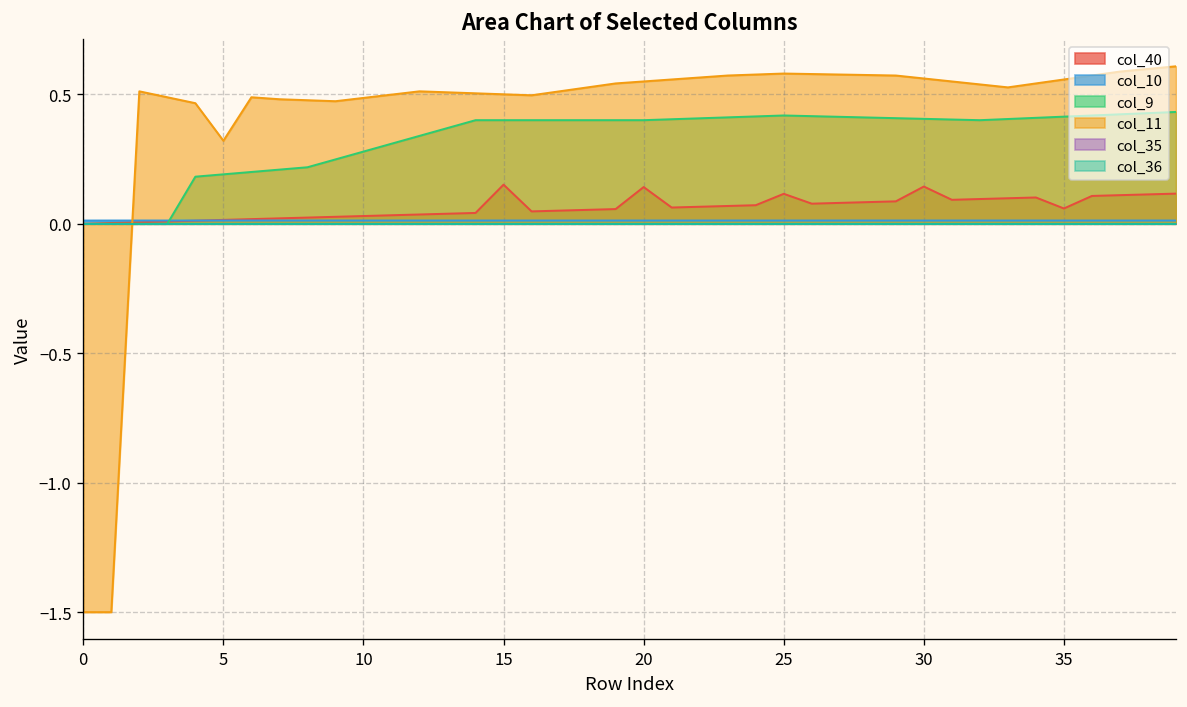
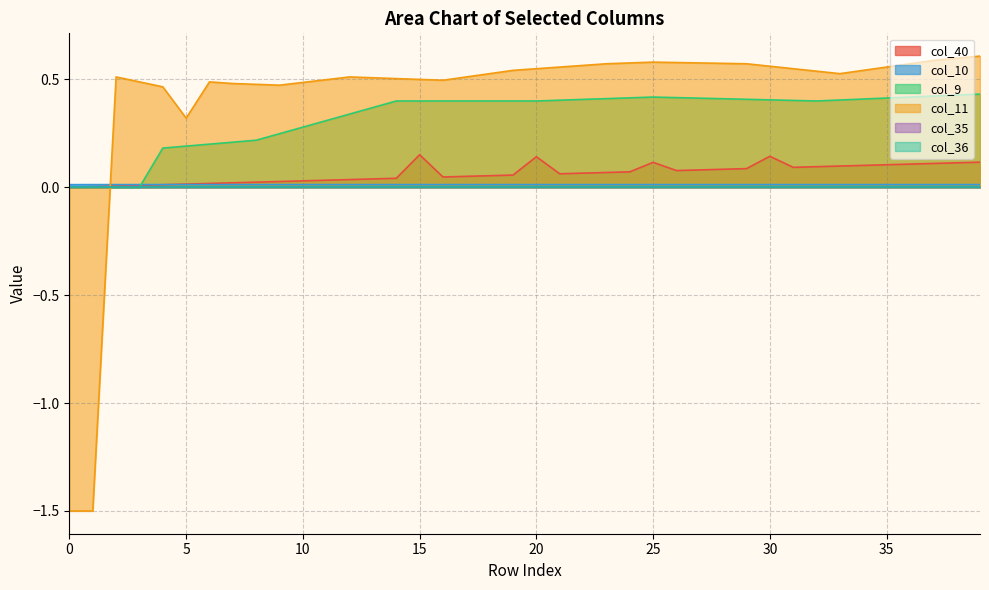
col_40, 35: 0.06 -> 0.10
